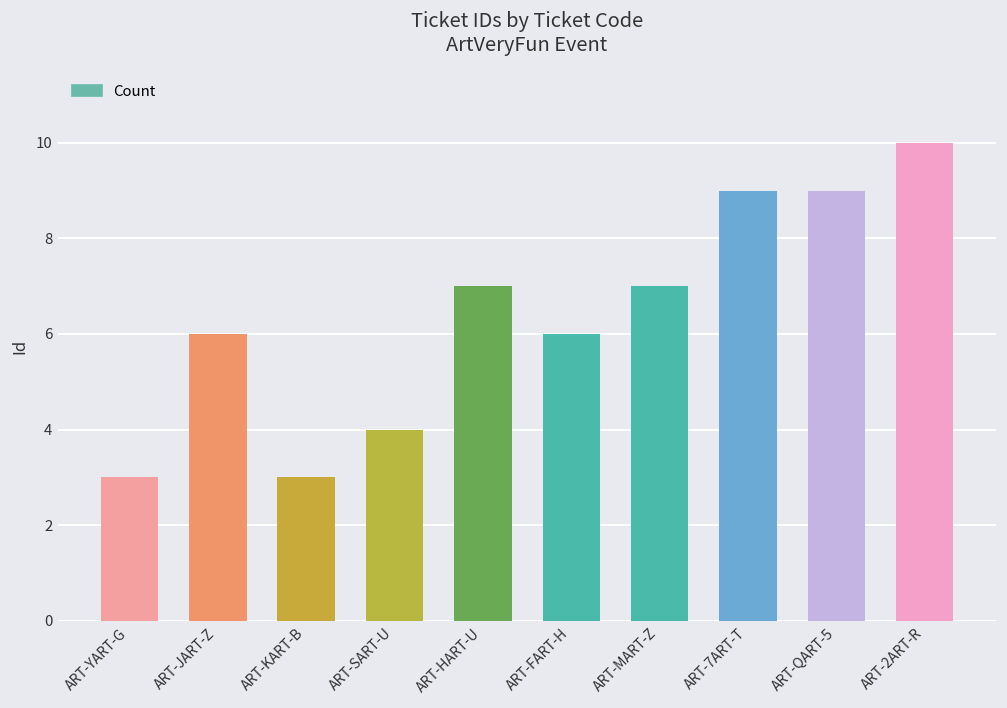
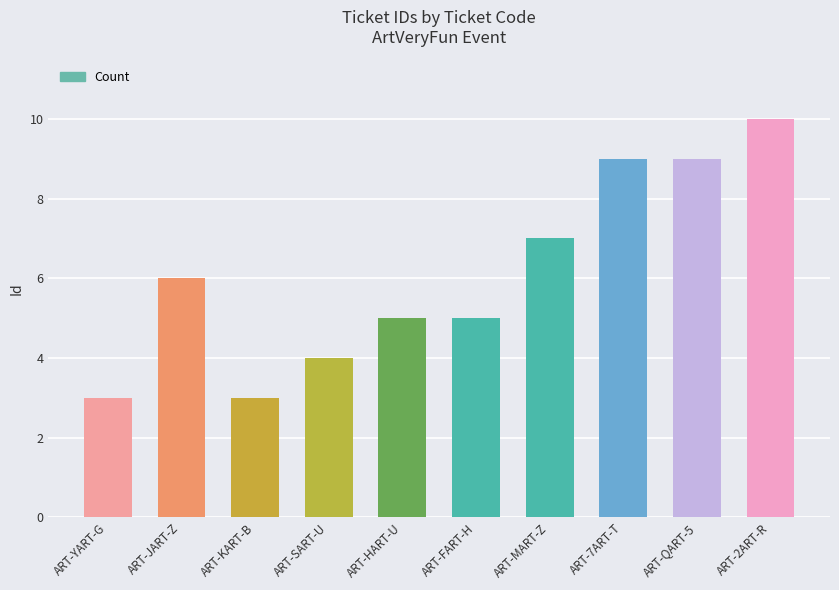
ART-HART-U: 7 -> 5
ART-FART-H: 6 -> 5
